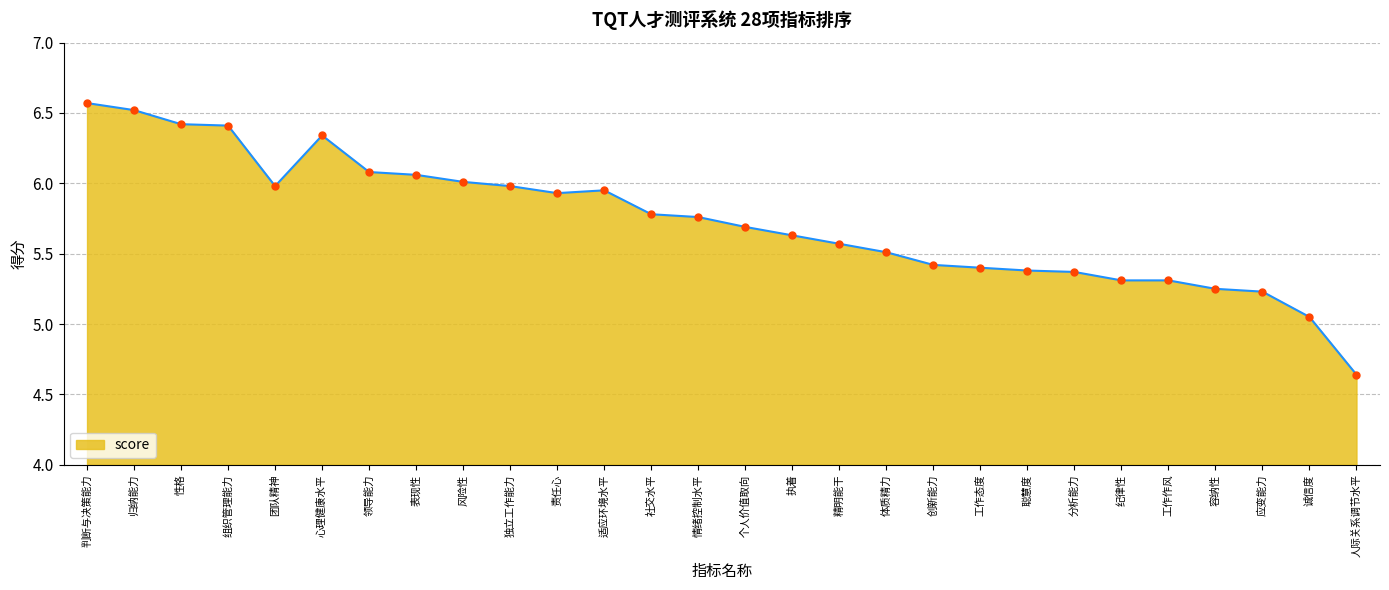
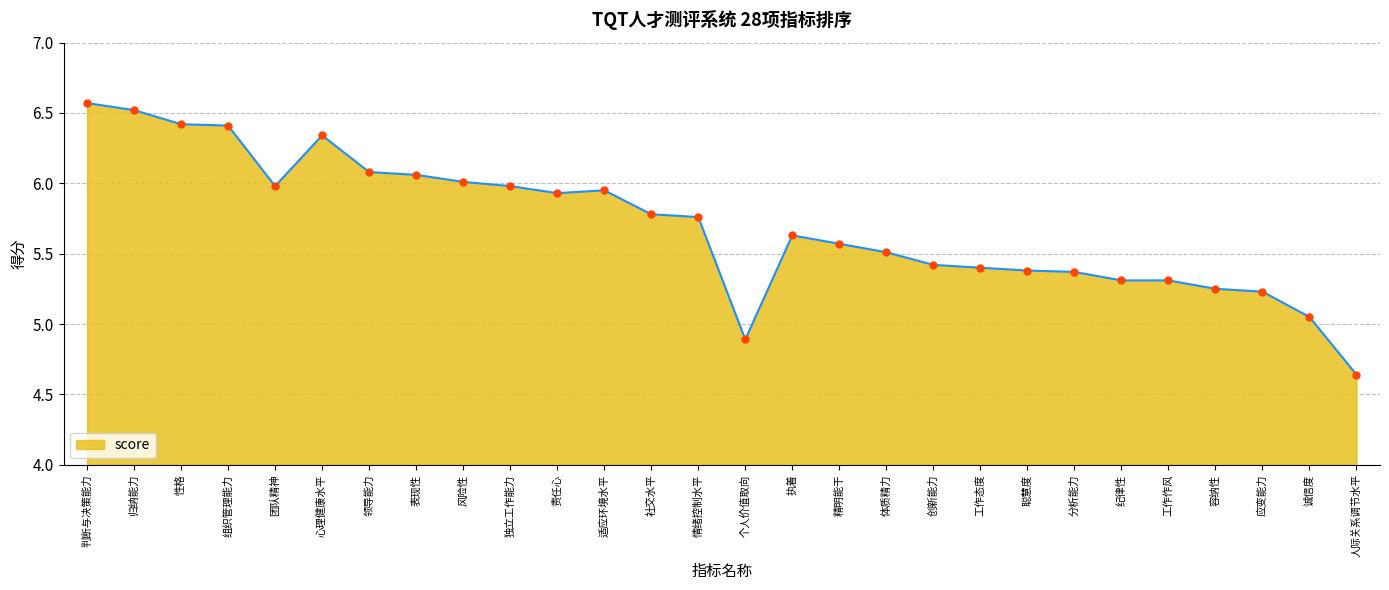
个人价值取向: 5.69 -> 4.89
